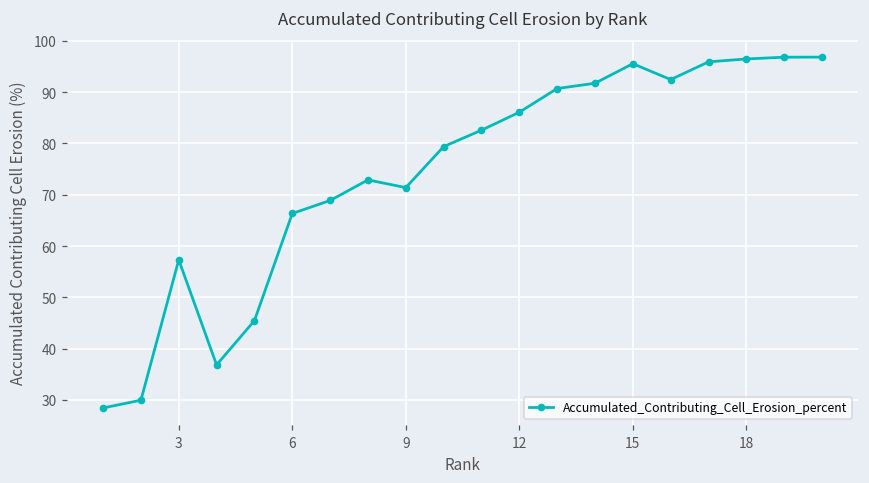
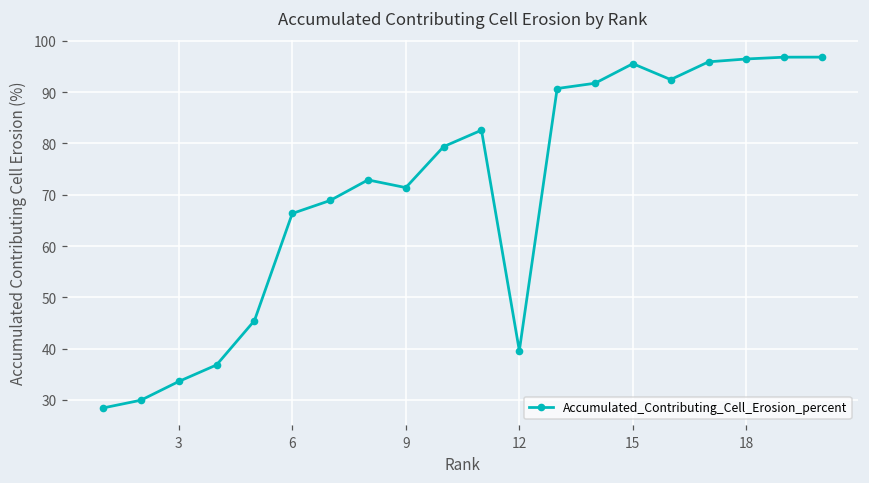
3: 57 -> 34
12: 86 -> 40
